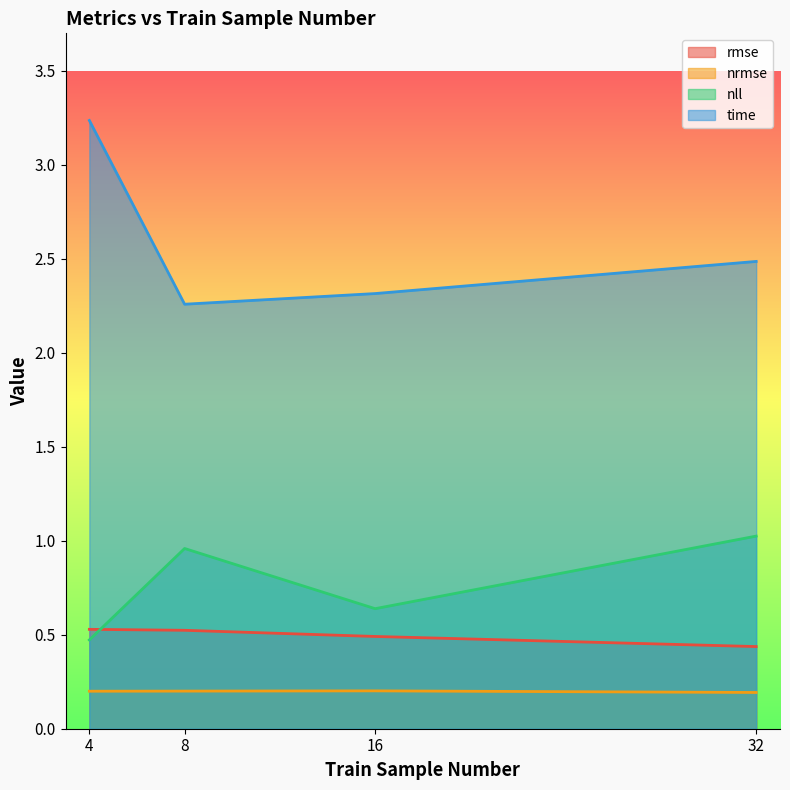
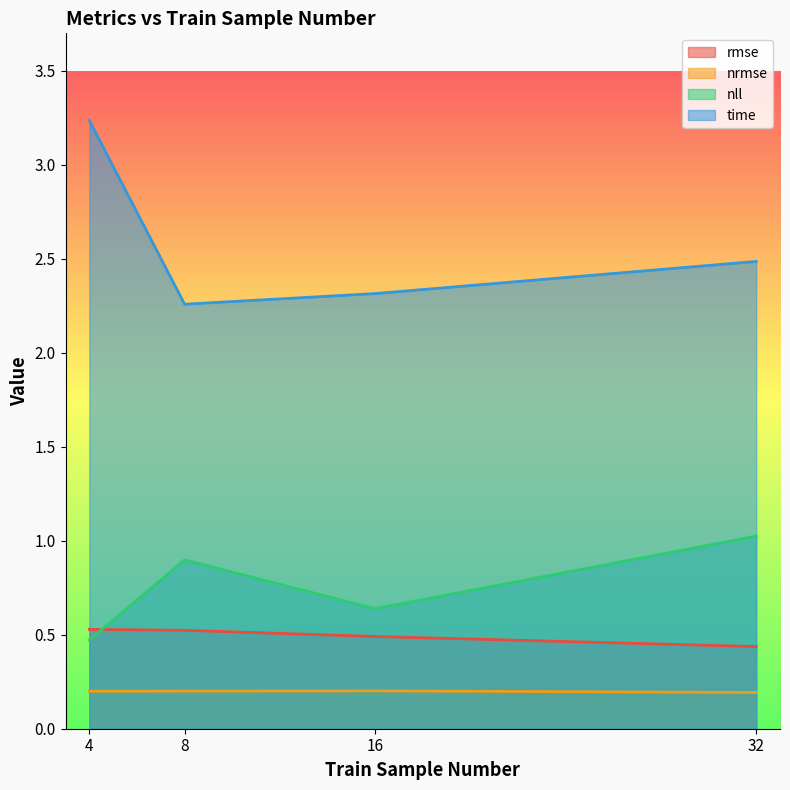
nll, 8: 0.96 -> 0.90
